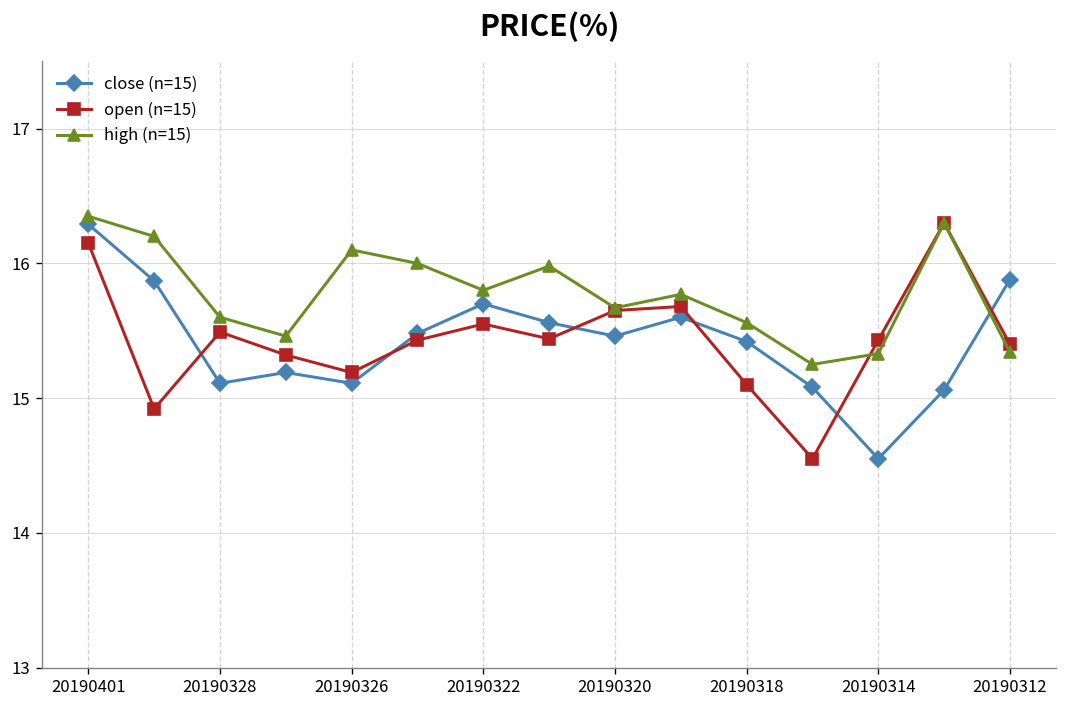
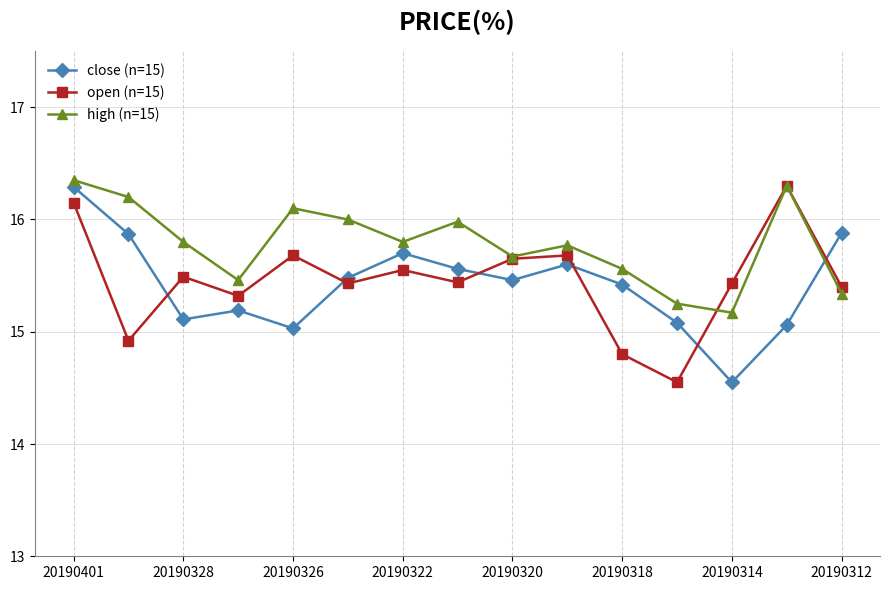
high (n=15), 20190328: 15.6 -> 15.8
close (n=15), 20190326: 15.11 -> 15.03
open (n=15), 20190326: 15.19 -> 15.68
open (n=15), 20190318: 15.1 -> 14.8
high (n=15), 20190314: 15.33 -> 15.17
